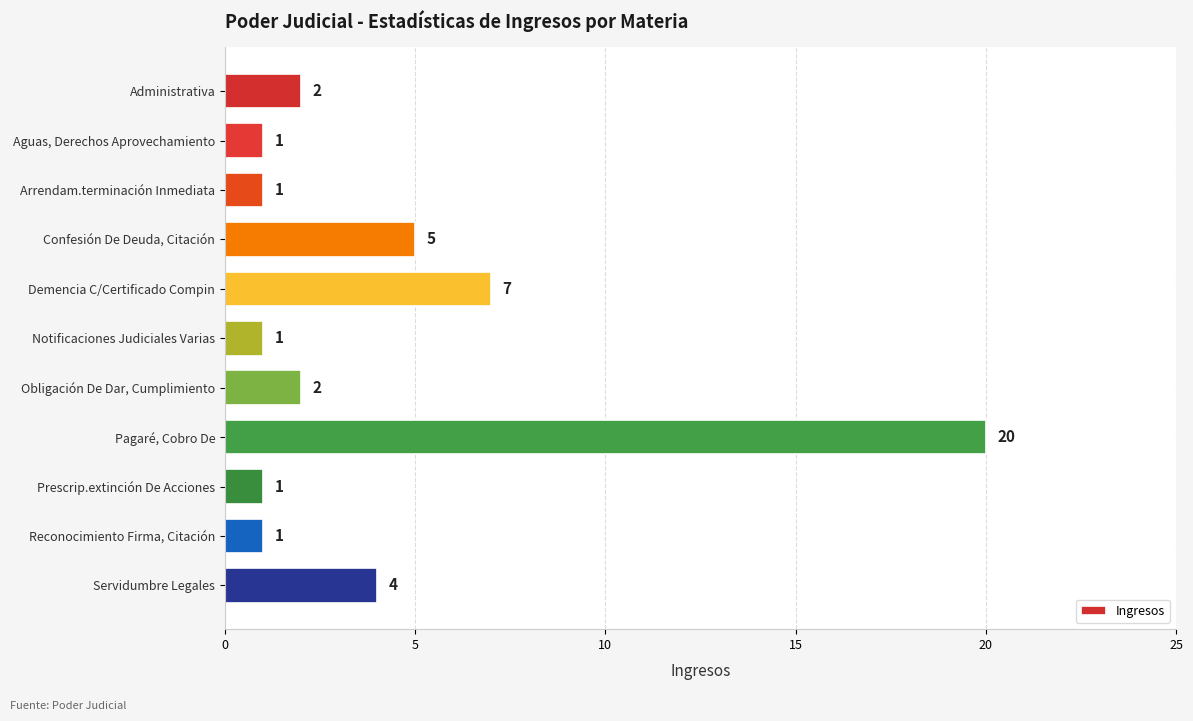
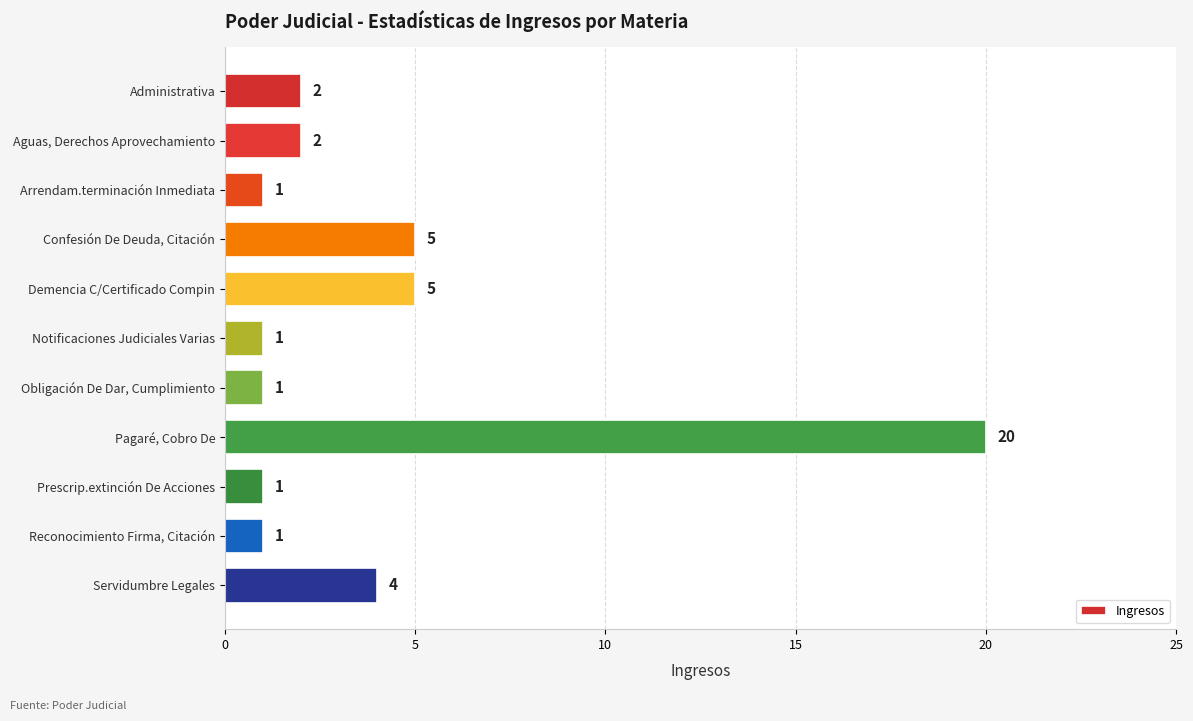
Aguas, Derechos Aprovechamiento: 1 -> 2
Demencia C/Certificado Compin: 7 -> 5
Obligación De Dar, Cumplimiento: 2 -> 1
